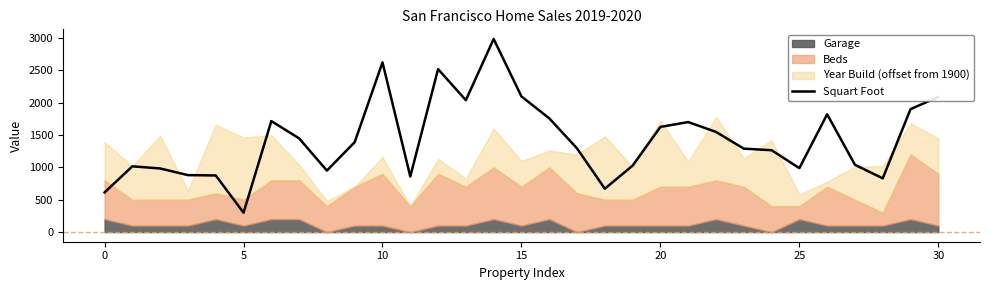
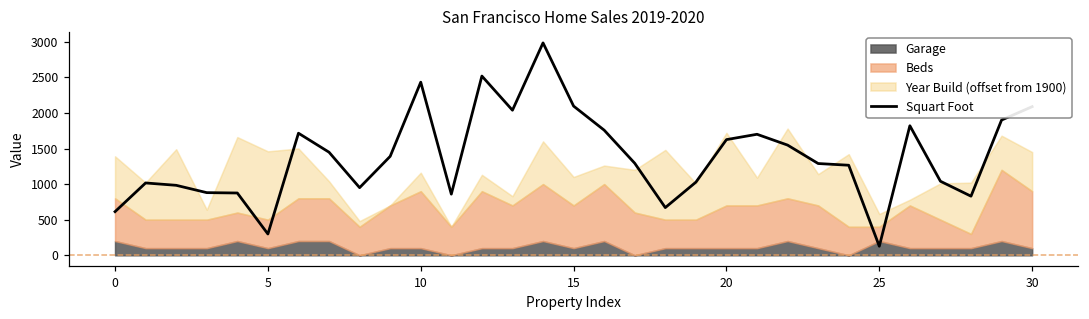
Squart Foot, 10: 2600 -> 2400
Squart Foot, 25: 1000 -> 100
